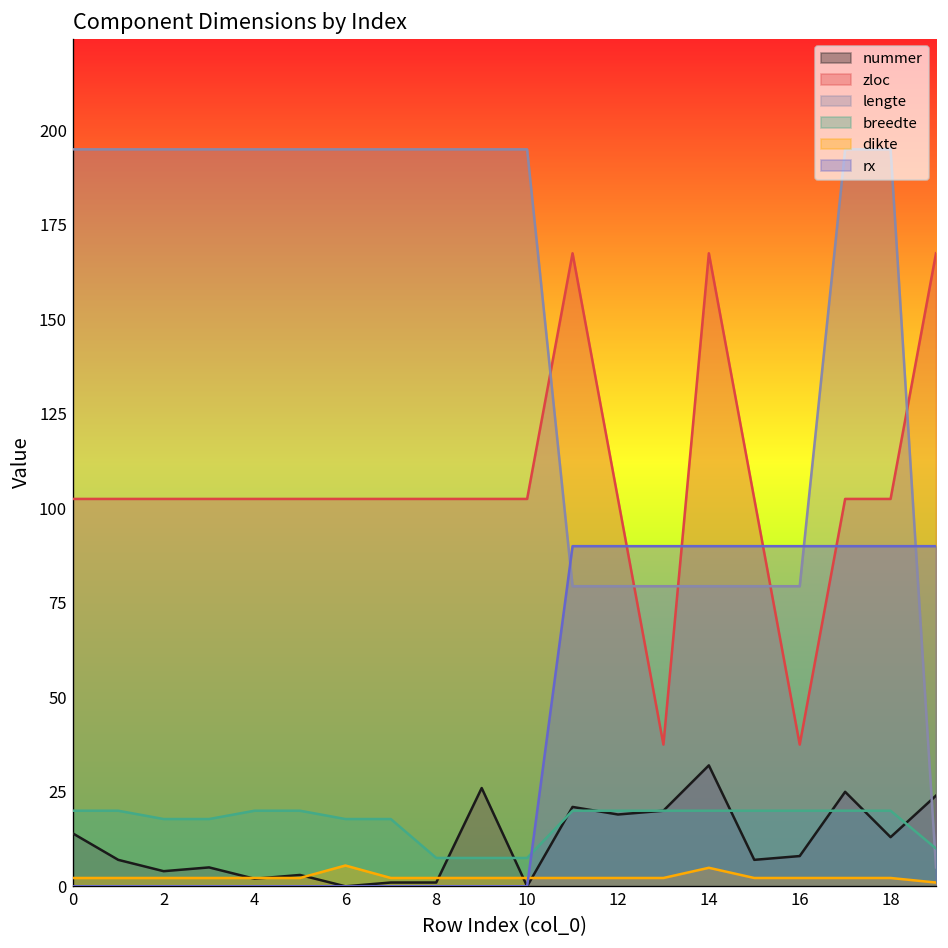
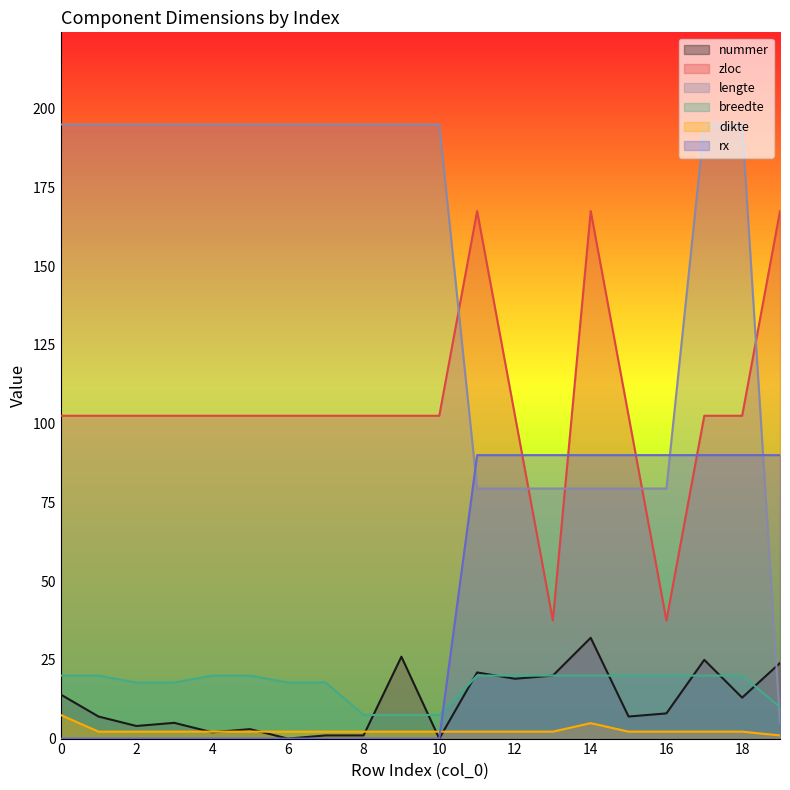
dikte, 0: 2 -> 8
dikte, 6: 6 -> 2
